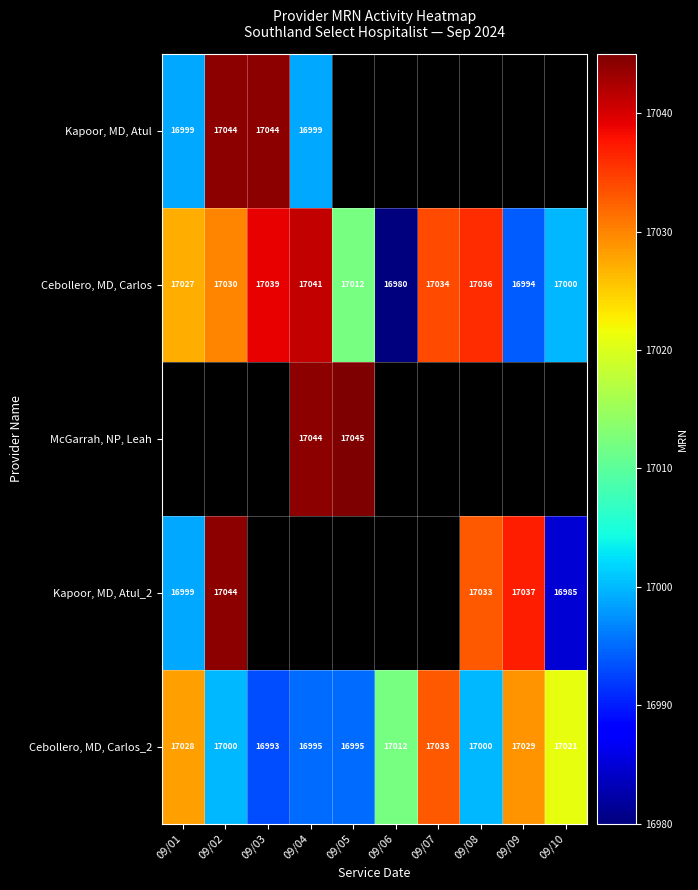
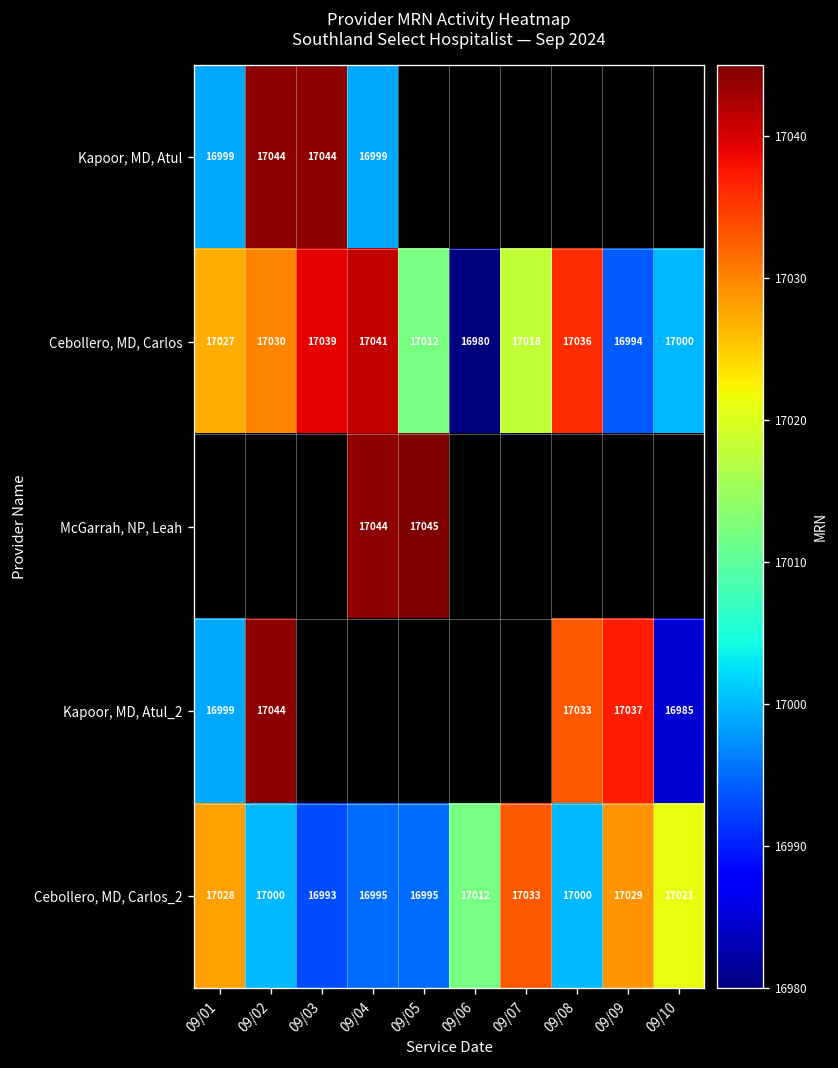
Cebollero, MD, Carlos, 09/07: 17034 -> 17018
